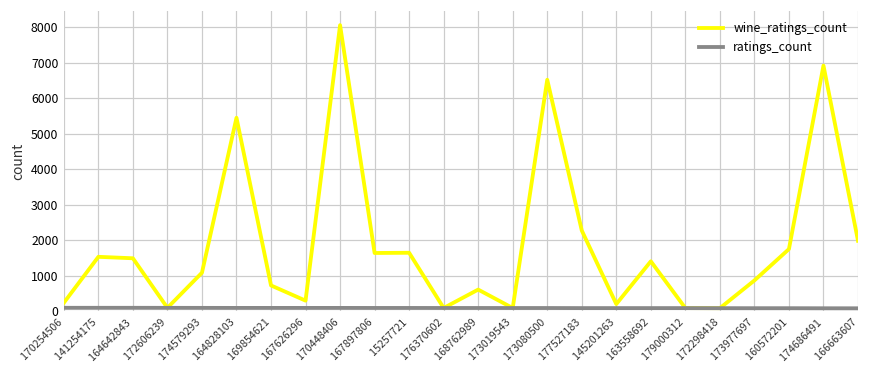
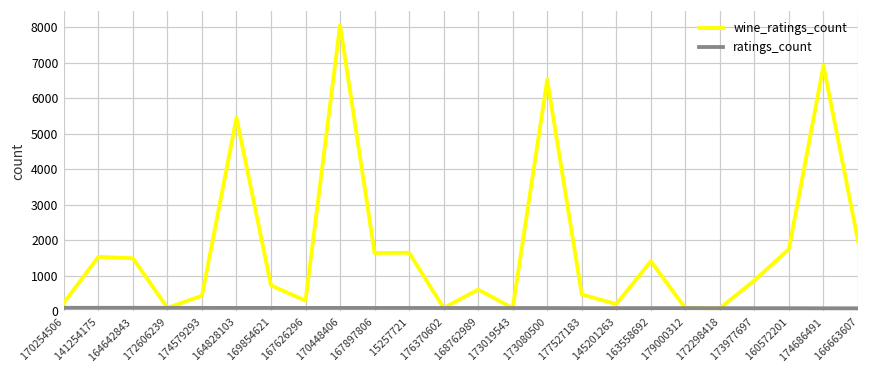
wine_ratings_count, 174579293: 1100 -> 400
wine_ratings_count, 177527183: 2300 -> 500
